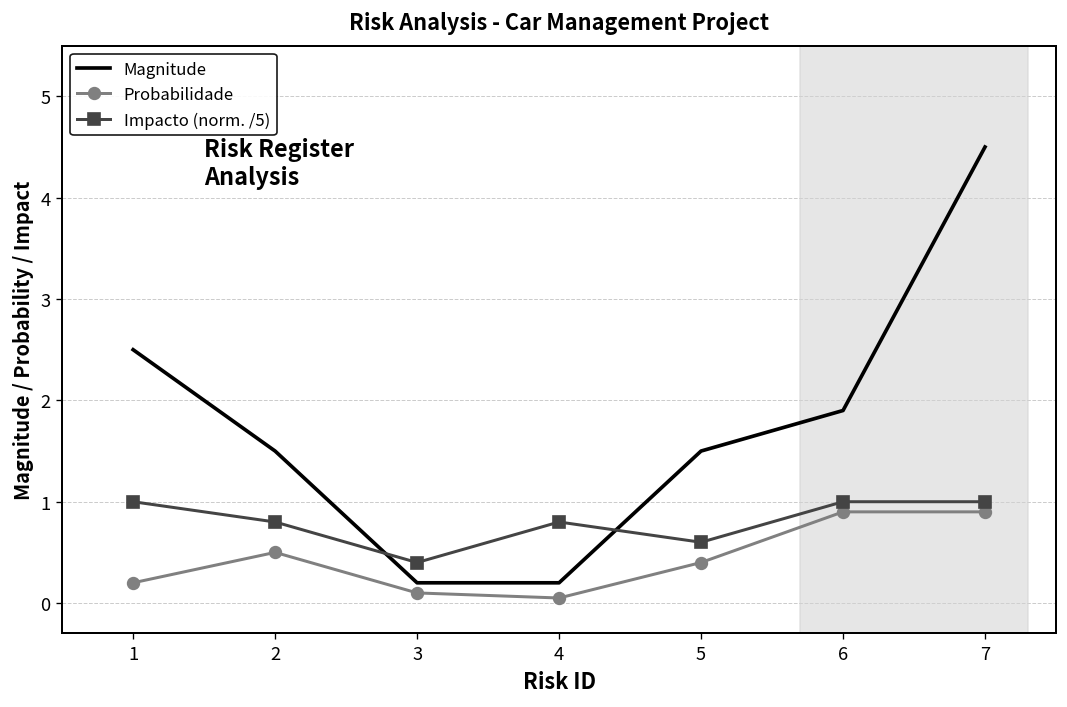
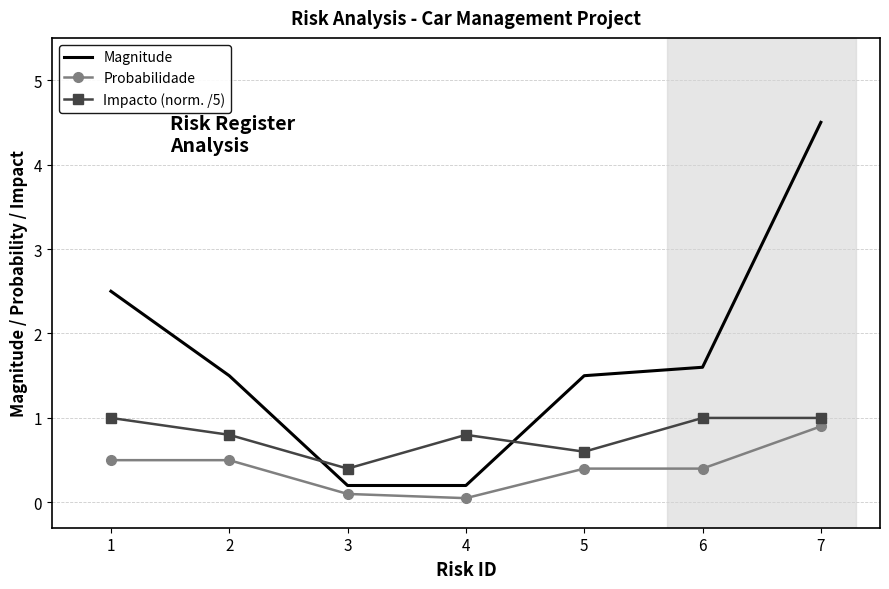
Probabilidade, 1: 0.2 -> 0.5
Magnitude, 6: 1.9 -> 1.6
Probabilidade, 6: 0.9 -> 0.4
